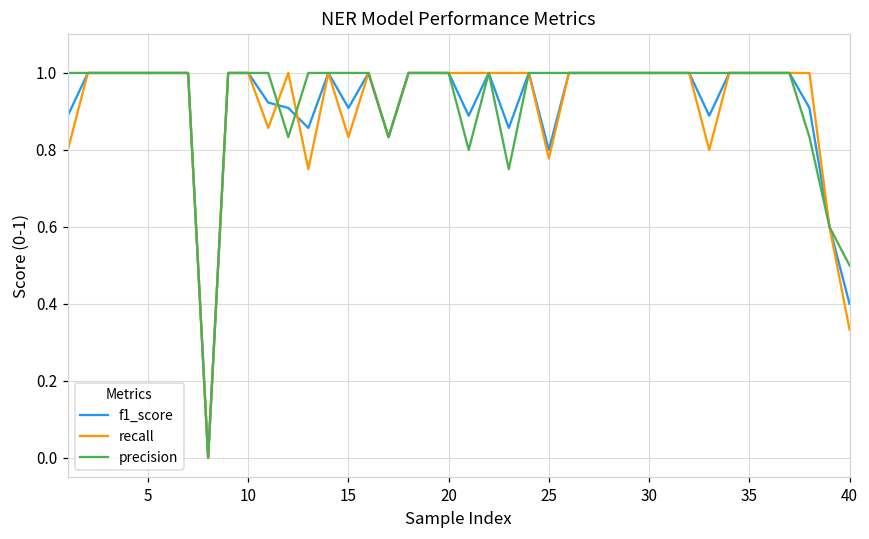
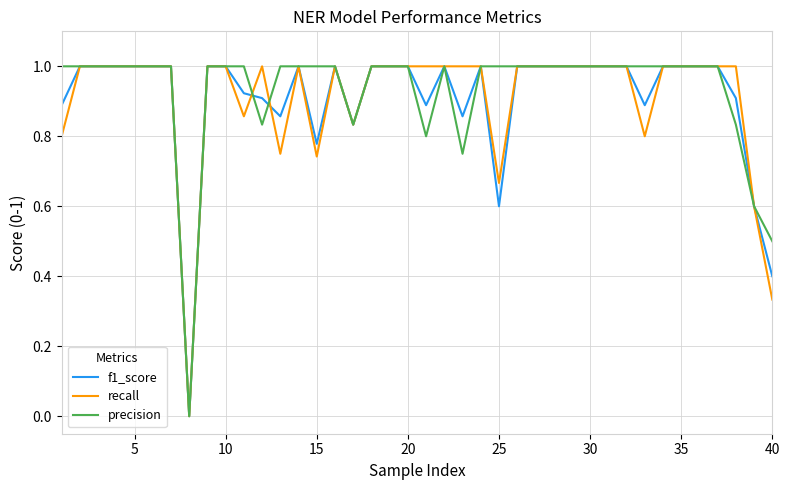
f1_score, 15: 0.91 -> 0.78
recall, 15: 0.83 -> 0.74
f1_score, 25: 0.8 -> 0.6
recall, 25: 0.78 -> 0.67
